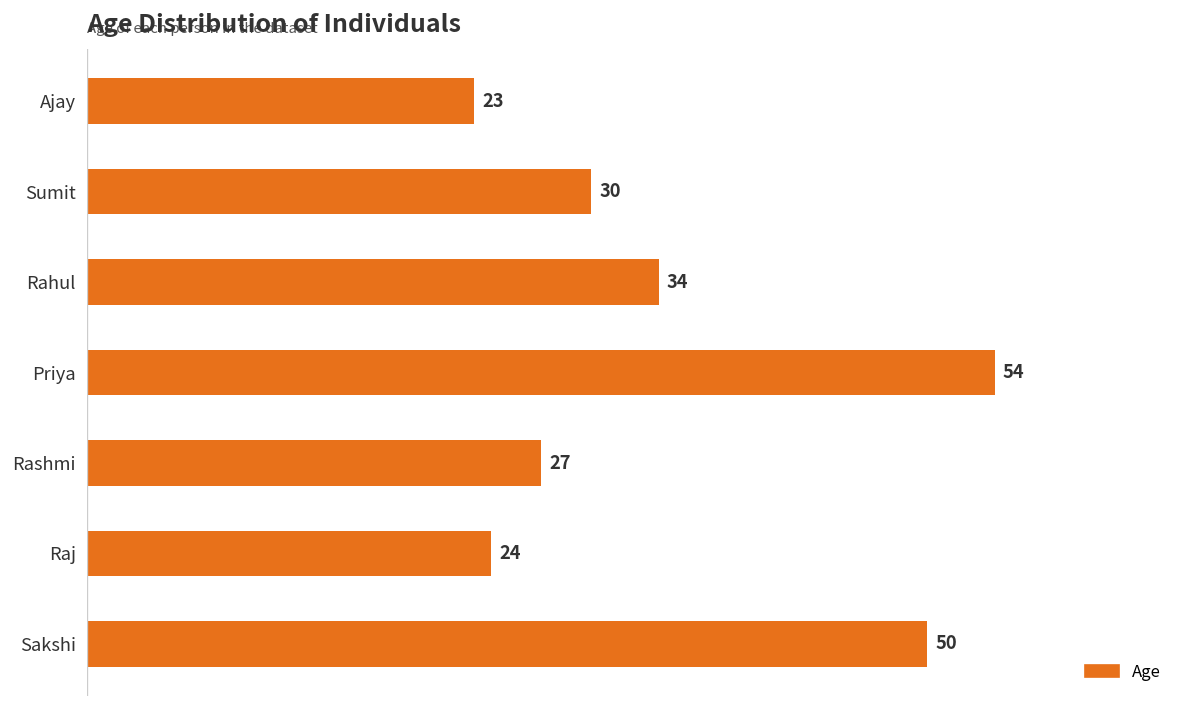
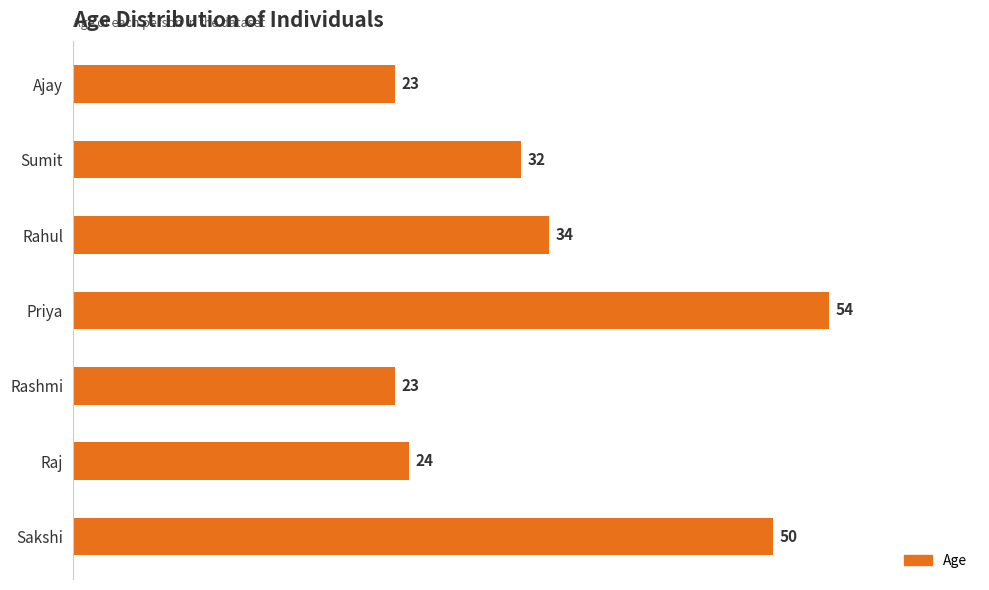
Sumit: 30 -> 32
Rashmi: 27 -> 23
